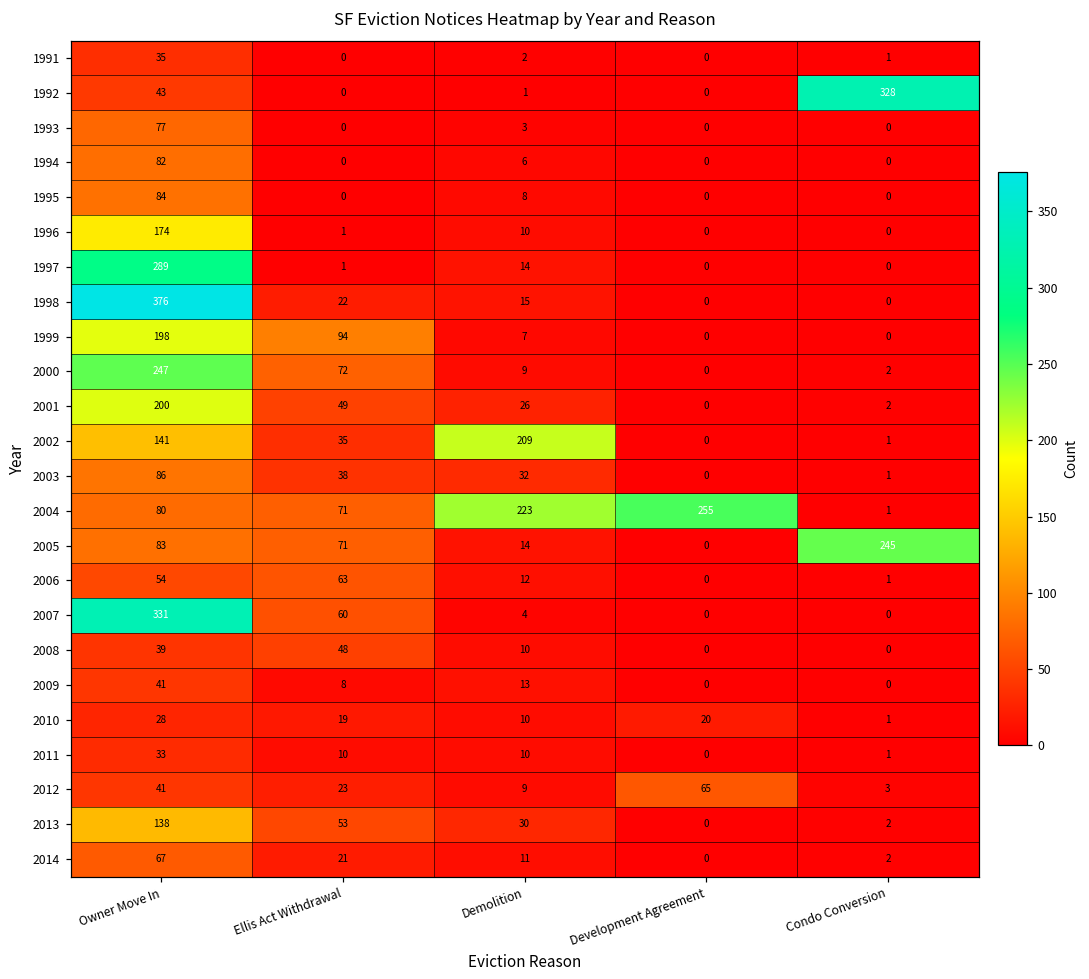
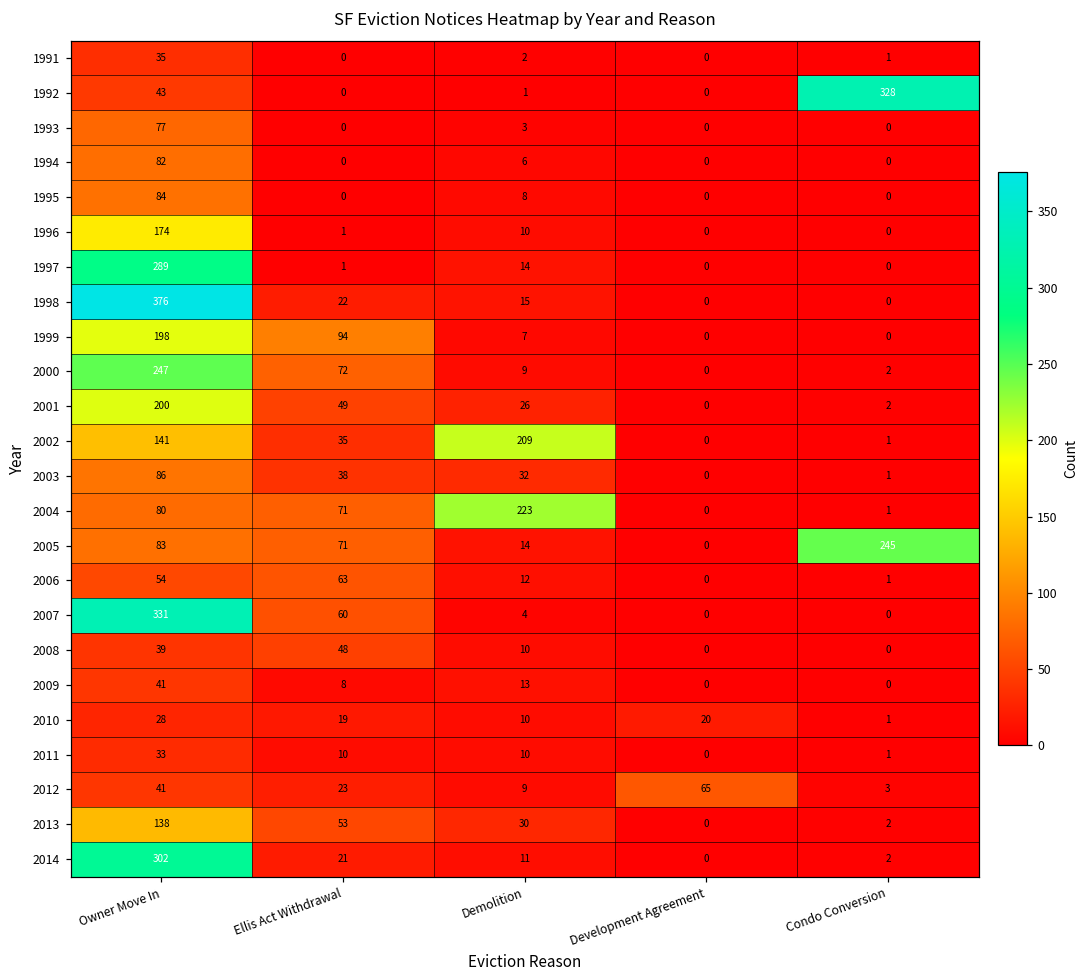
2004, Development Agreement: 255 -> 0
2014, Owner Move In: 67 -> 302
